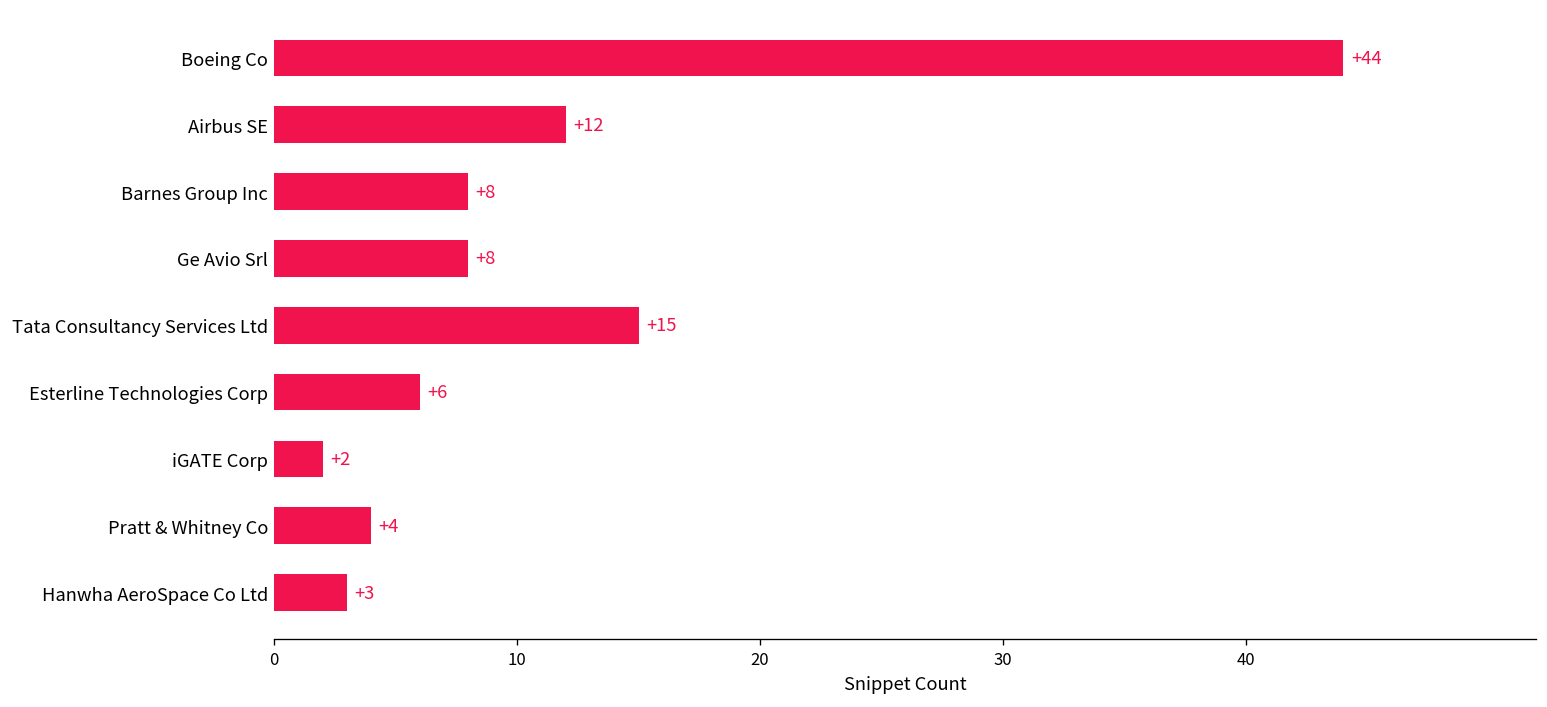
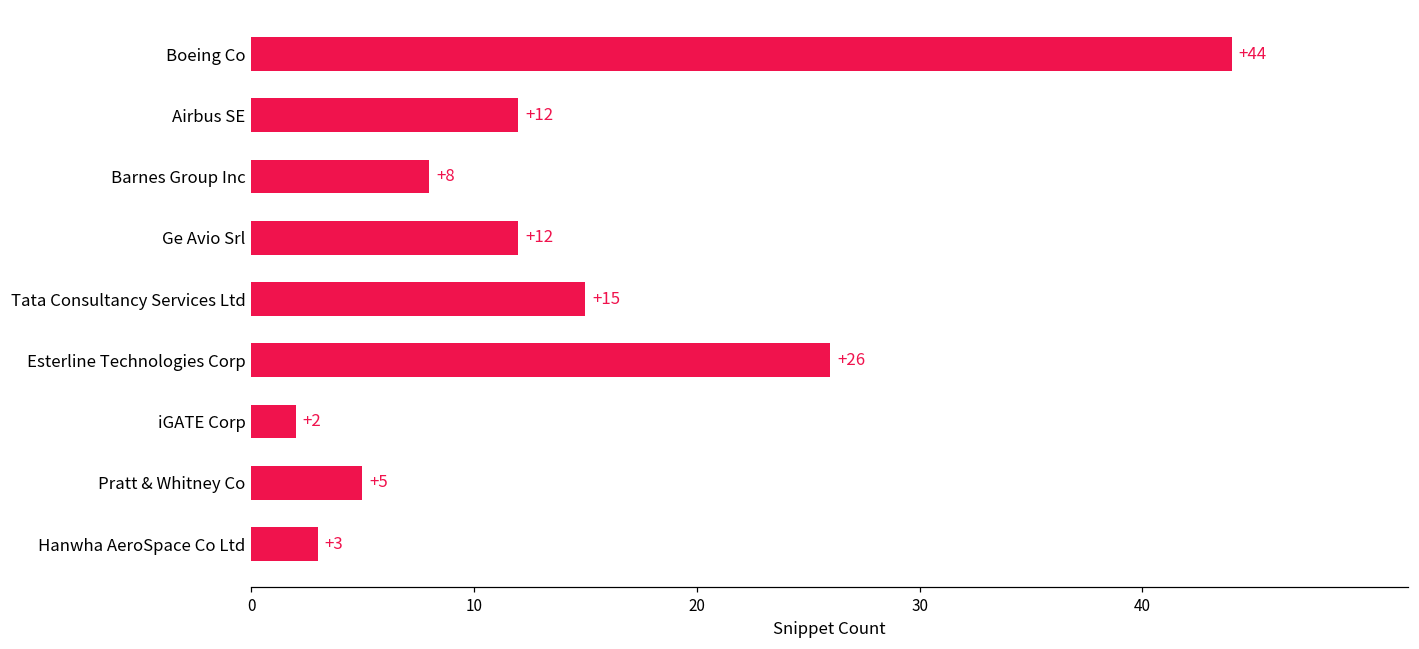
Ge Avio Srl: +8 -> +12
Esterline Technologies Corp: +6 -> +26
Pratt & Whitney Co: +4 -> +5
